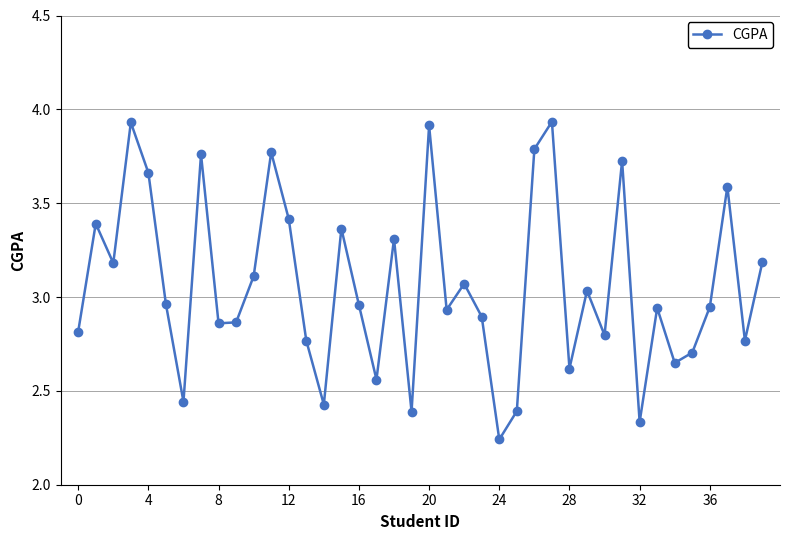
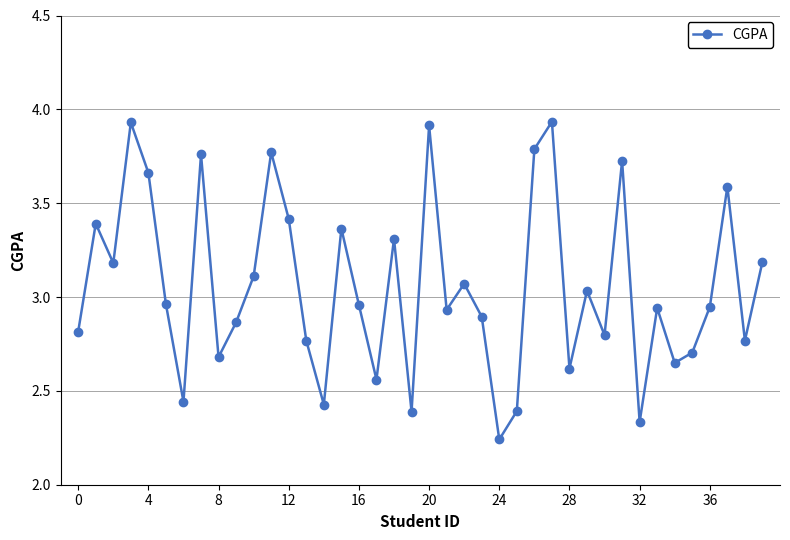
8: 2.86 -> 2.68
